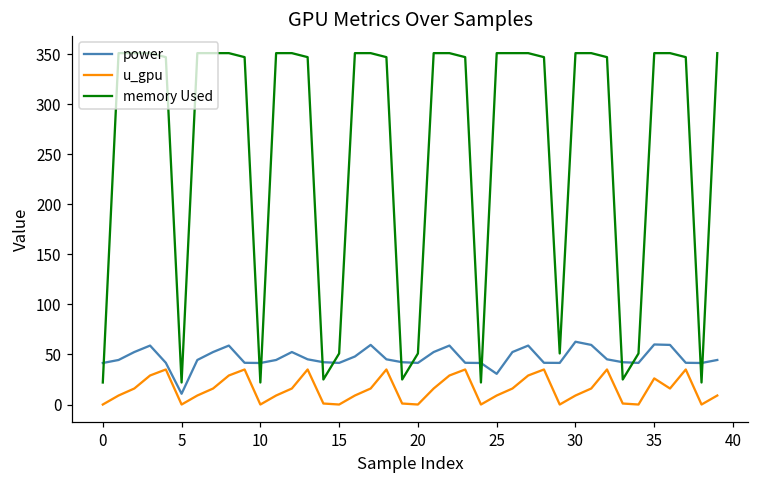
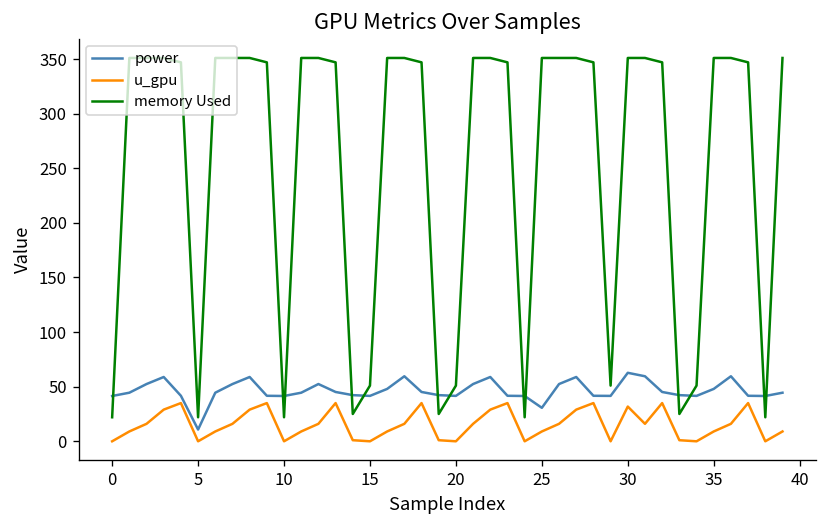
u_gpu, 30: 10 -> 30
power, 35: 60 -> 50
u_gpu, 35: 30 -> 10
